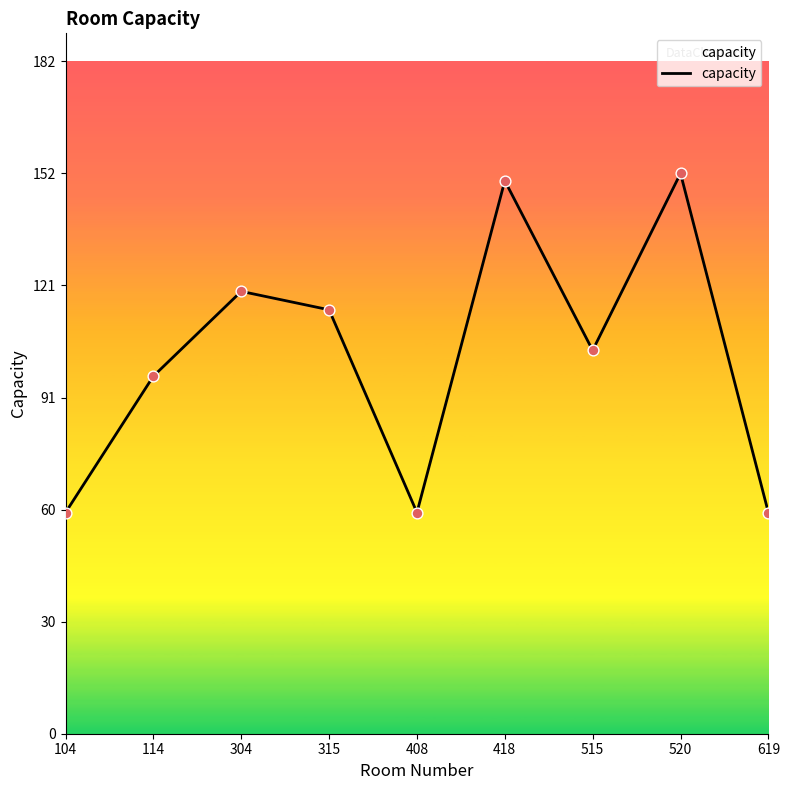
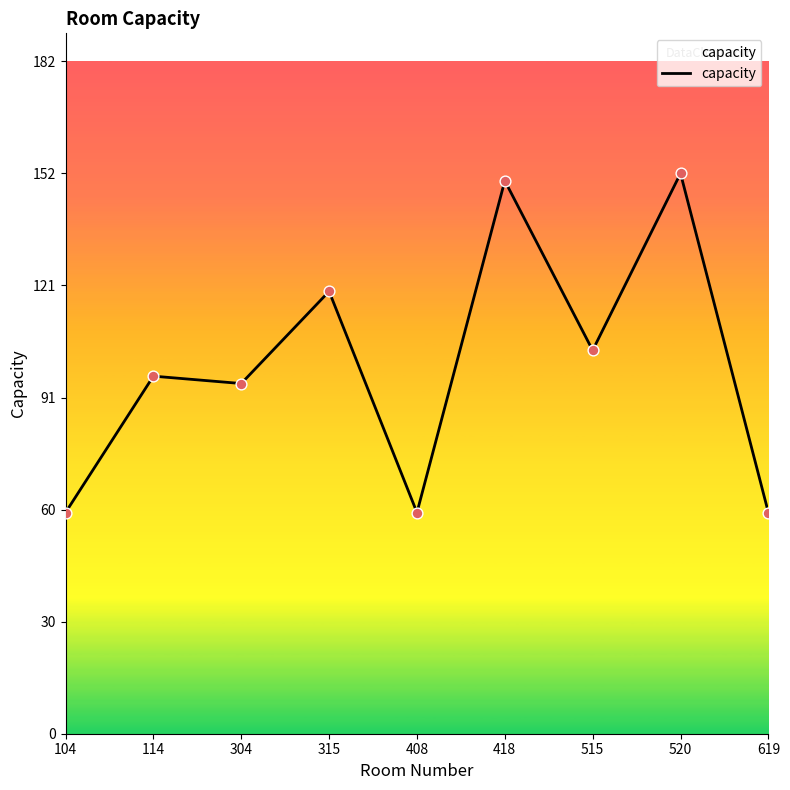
304: 120 -> 95
315: 115 -> 120
